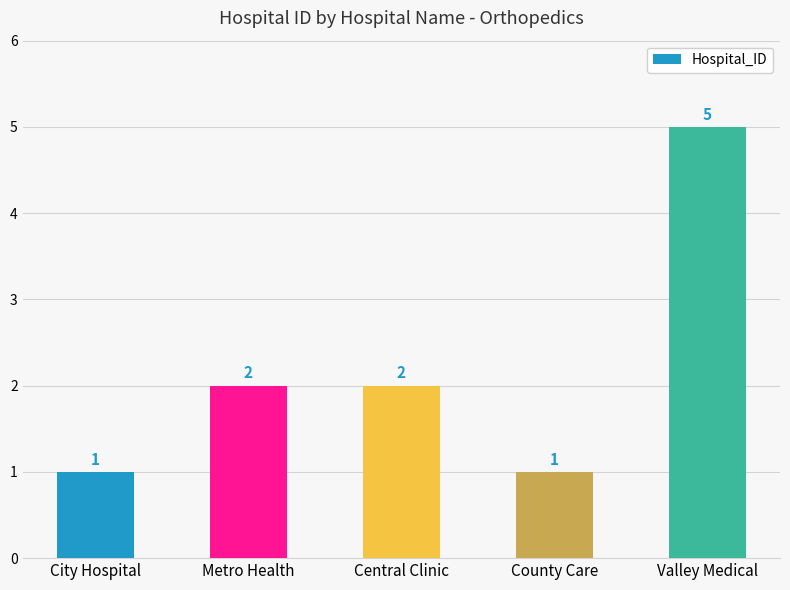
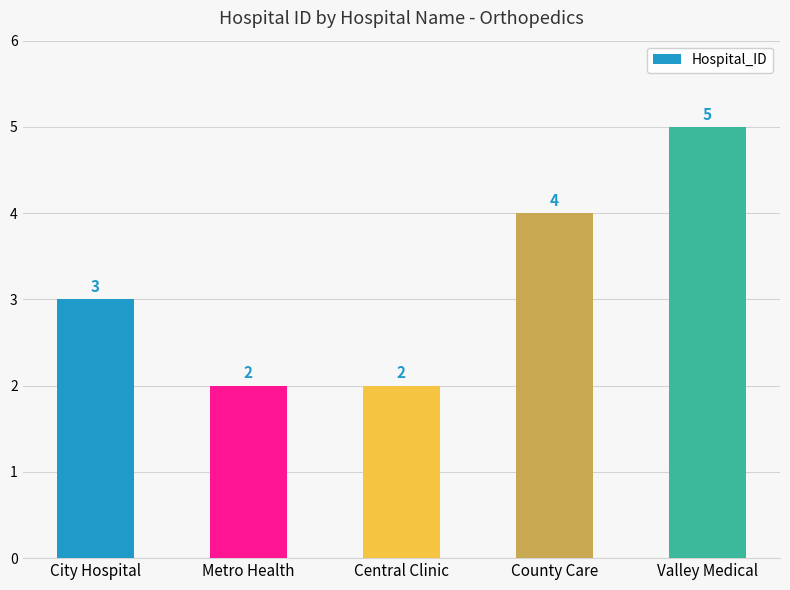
City Hospital: 1 -> 3
County Care: 1 -> 4
